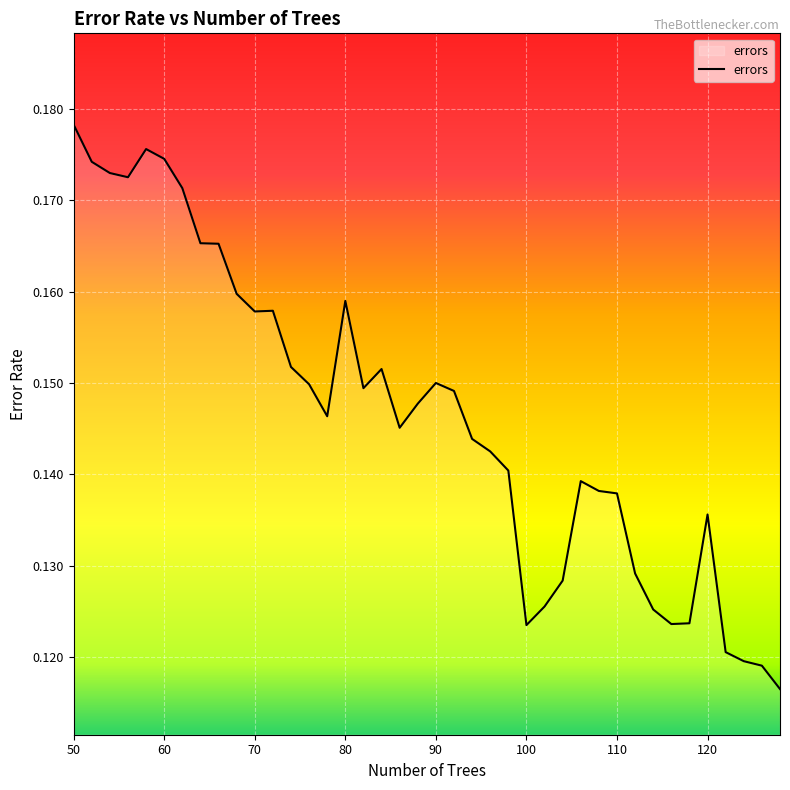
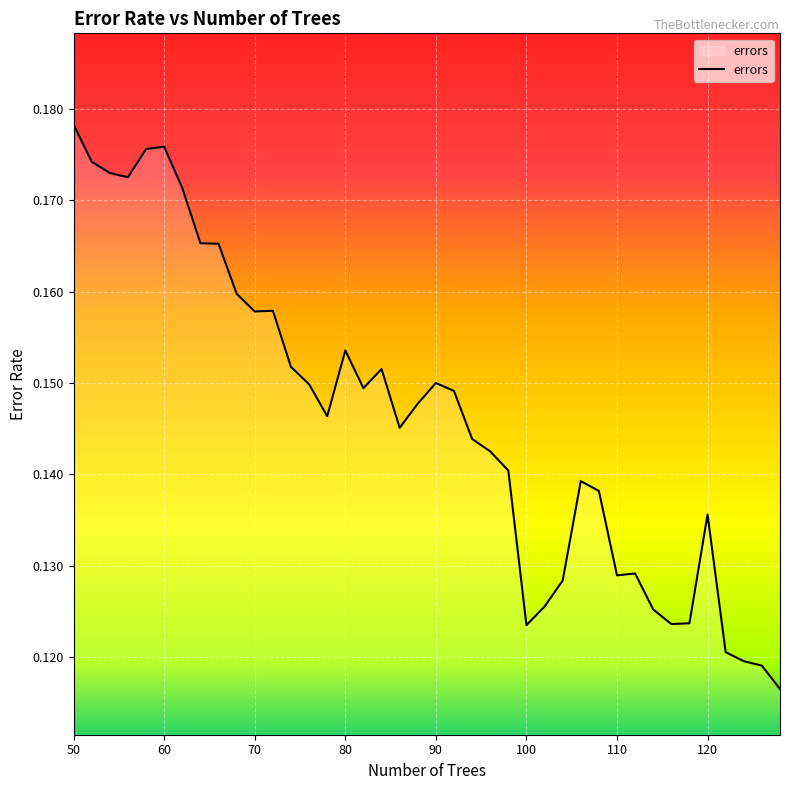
60: 0.175 -> 0.176
80: 0.159 -> 0.154
110: 0.138 -> 0.129
